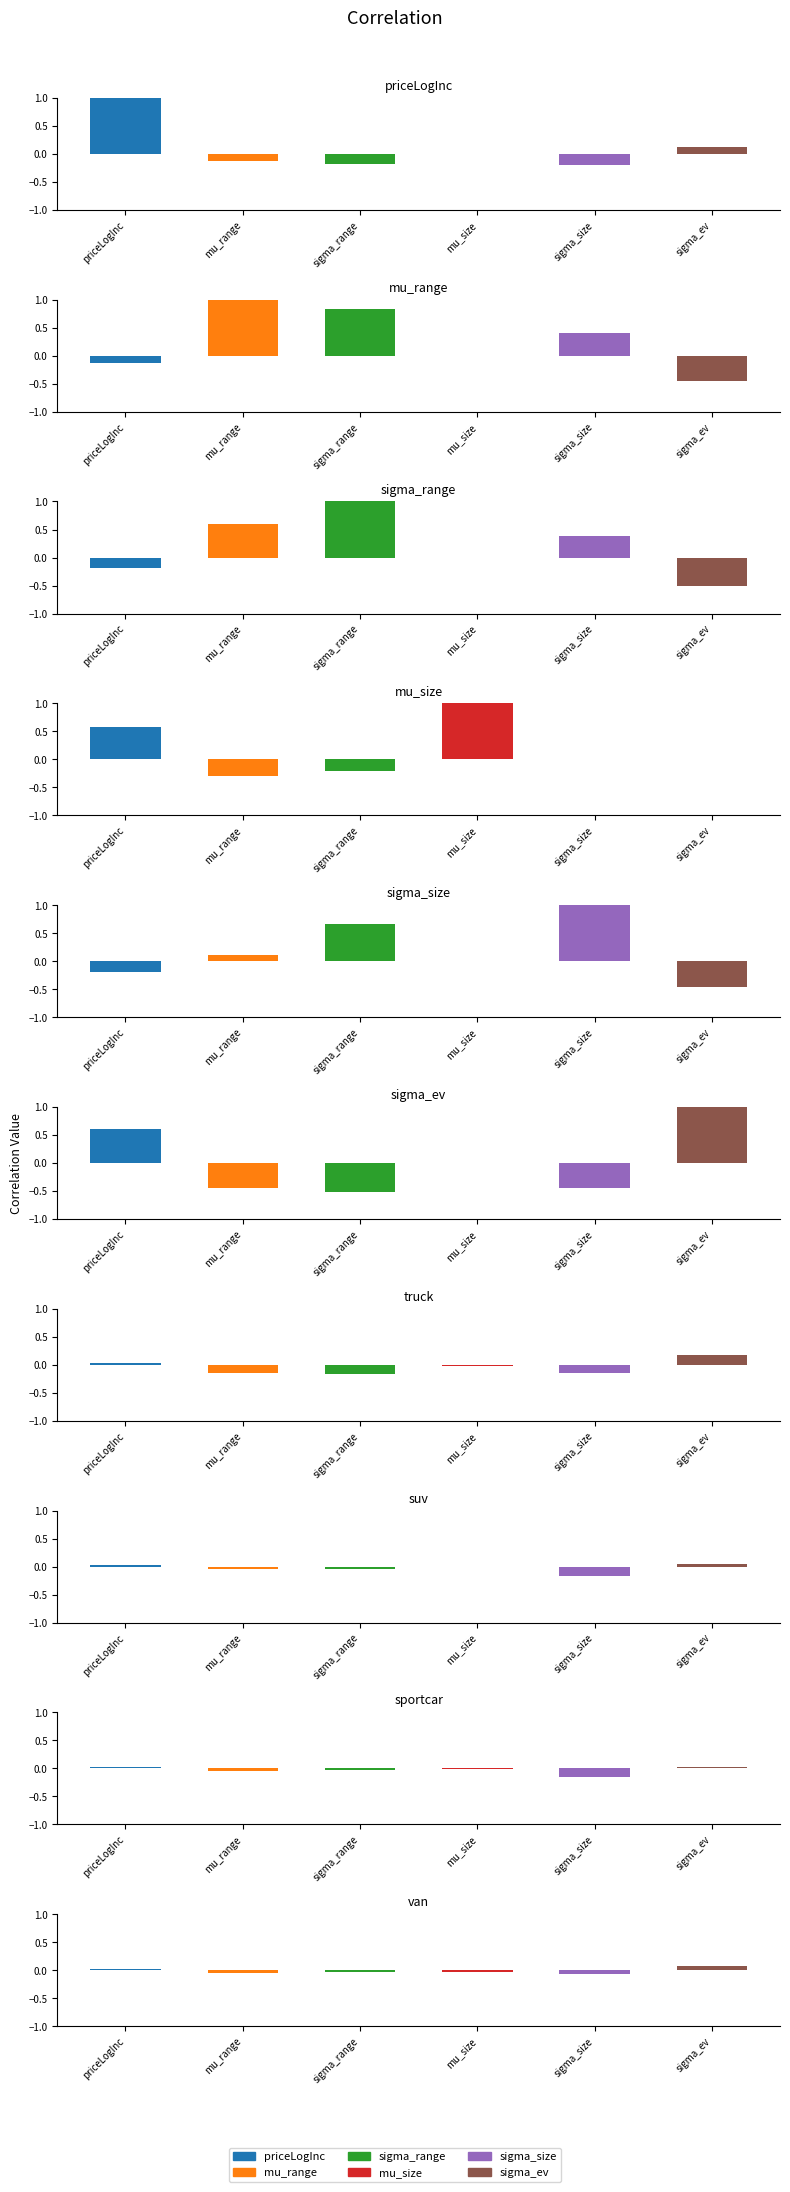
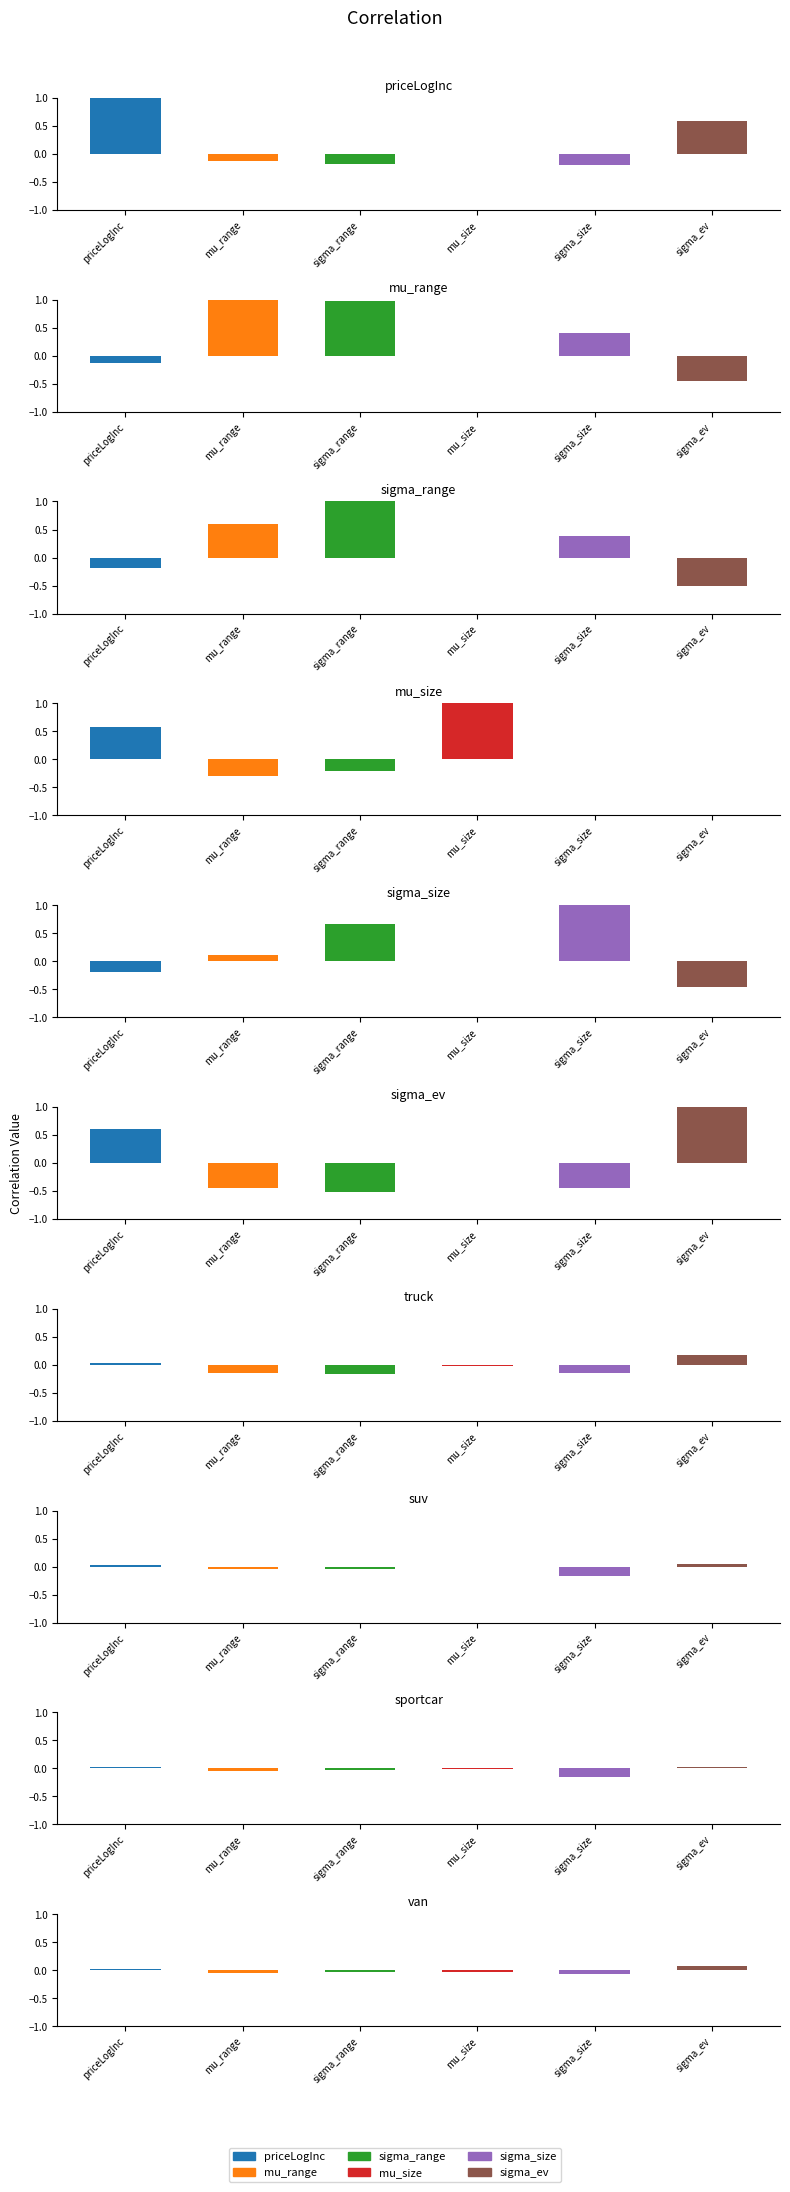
priceLogInc, sigma_ev: 0.1 -> 0.6
mu_range, sigma_range: 0.8 -> 1.0
